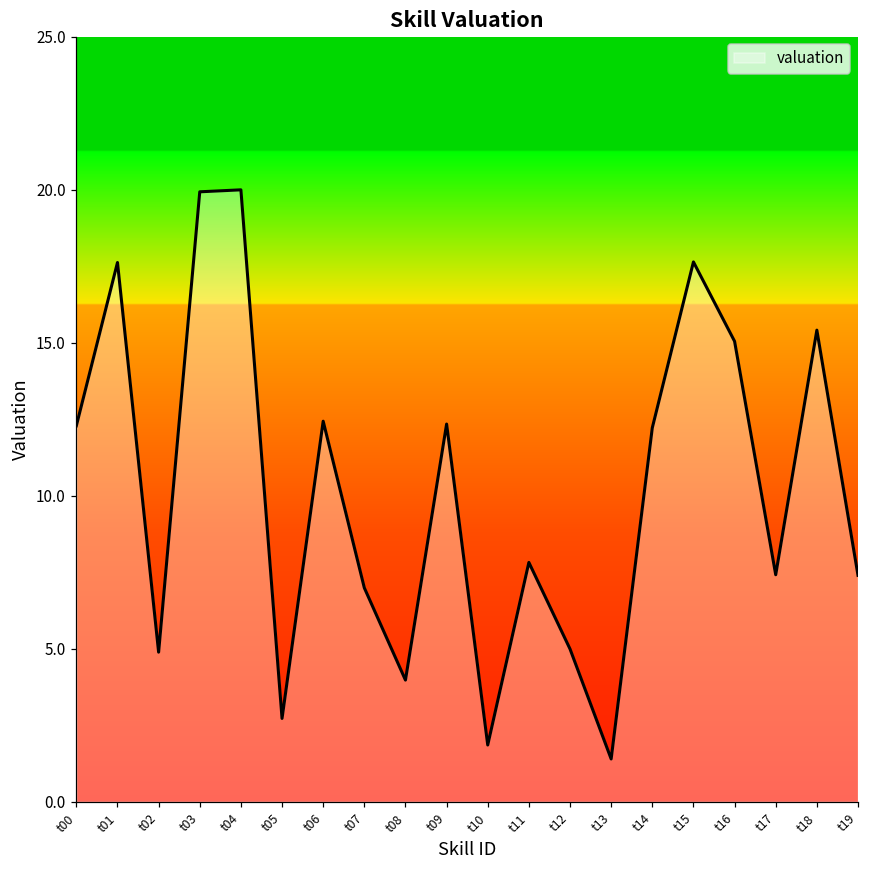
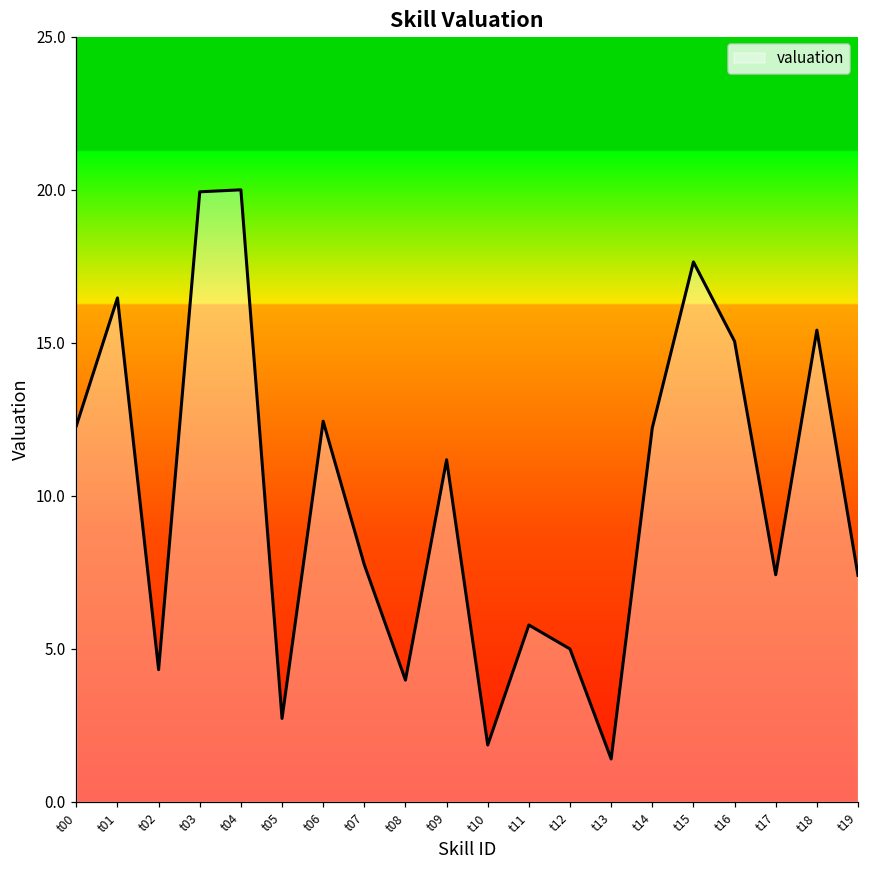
t01: 17.6 -> 16.5
t02: 4.9 -> 4.3
t07: 7.0 -> 7.7
t09: 12.3 -> 11.2
t11: 7.8 -> 5.8
